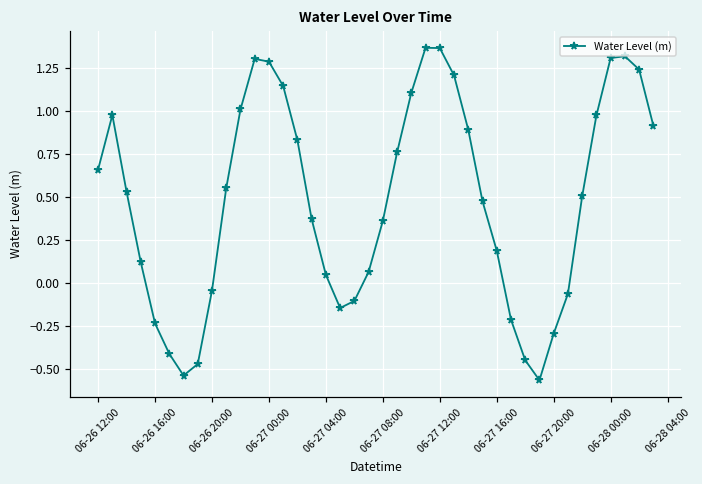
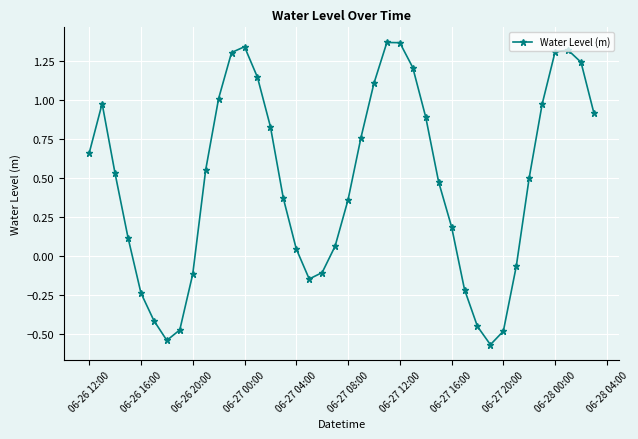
06-26 20:00: -0.04 -> -0.11
06-27 00:00: 1.29 -> 1.34
06-27 20:00: -0.30 -> -0.48
